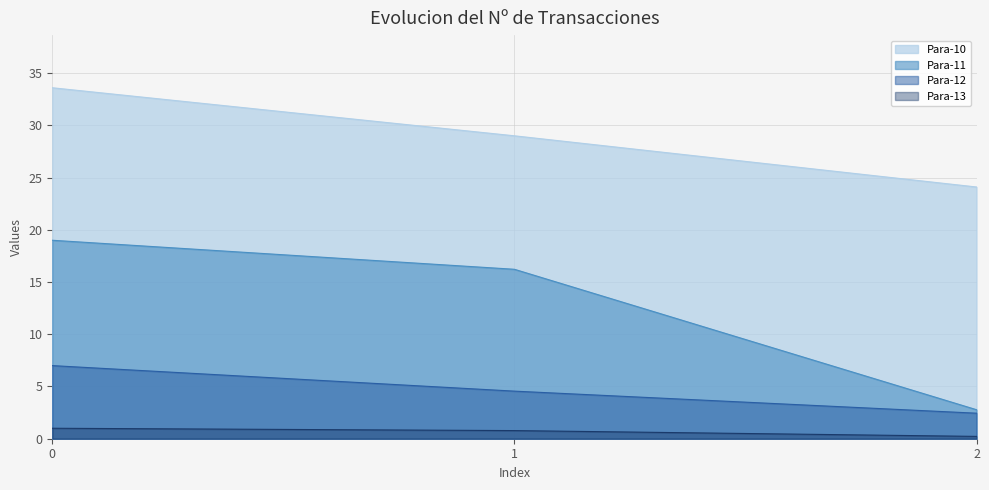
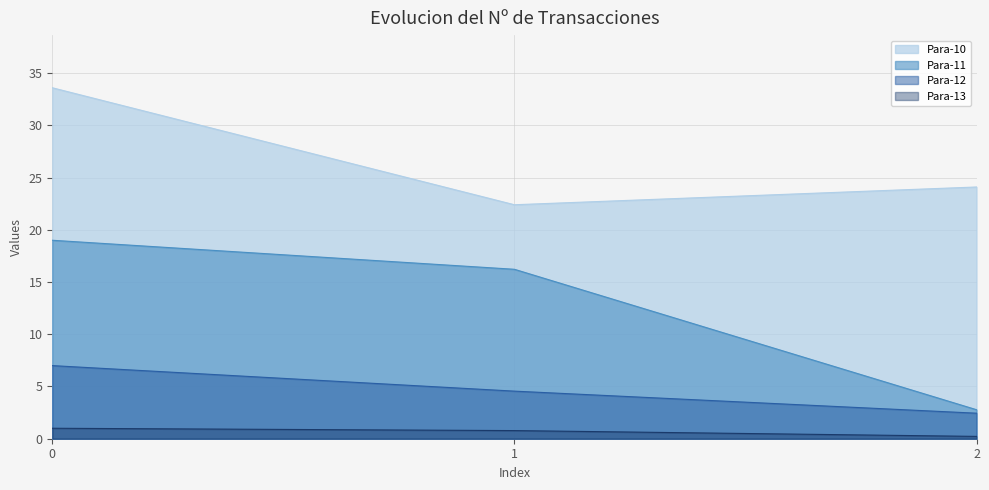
Para-10, 1: 29.0 -> 22.4
